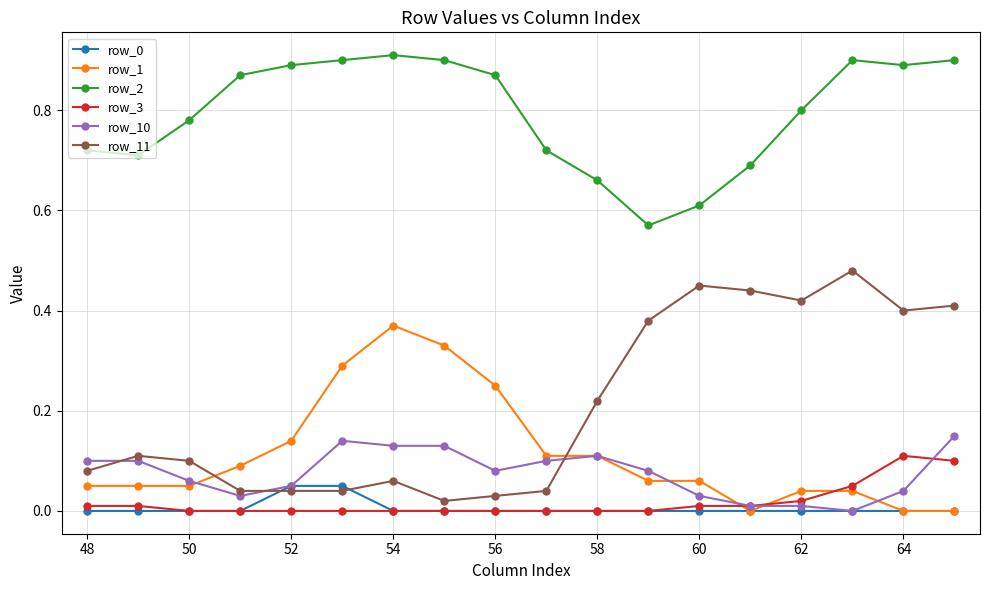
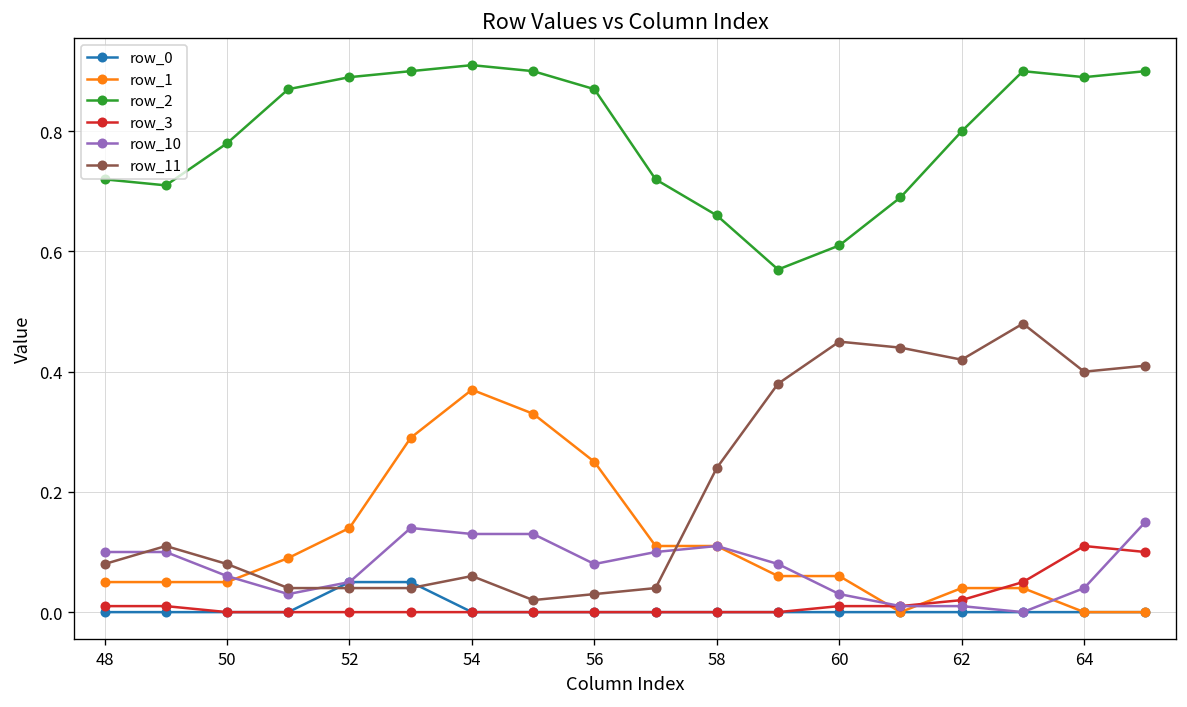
row_11, 50: 0.10 -> 0.08
row_11, 58: 0.22 -> 0.24
